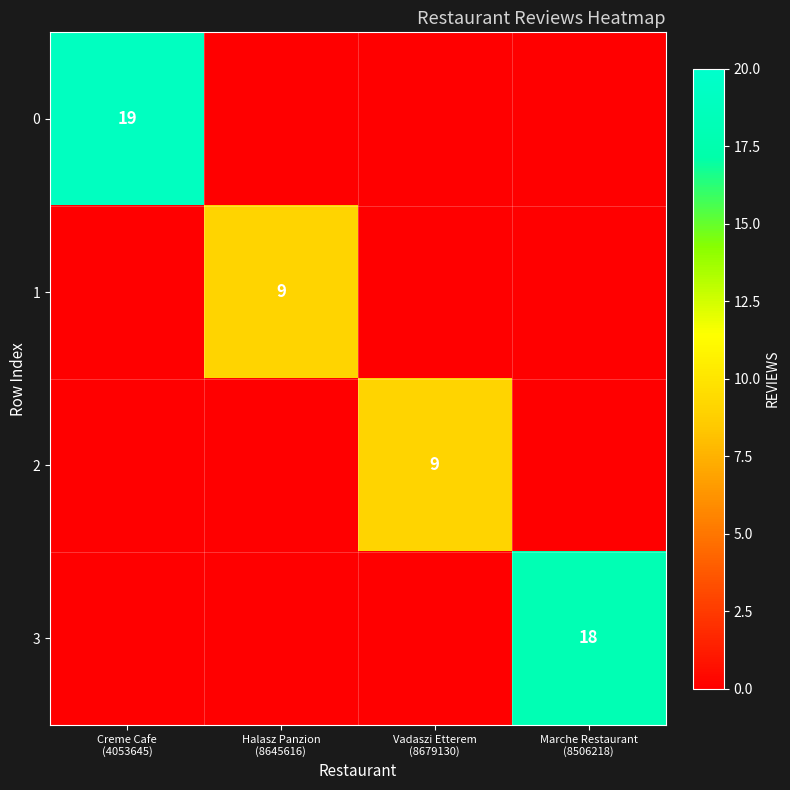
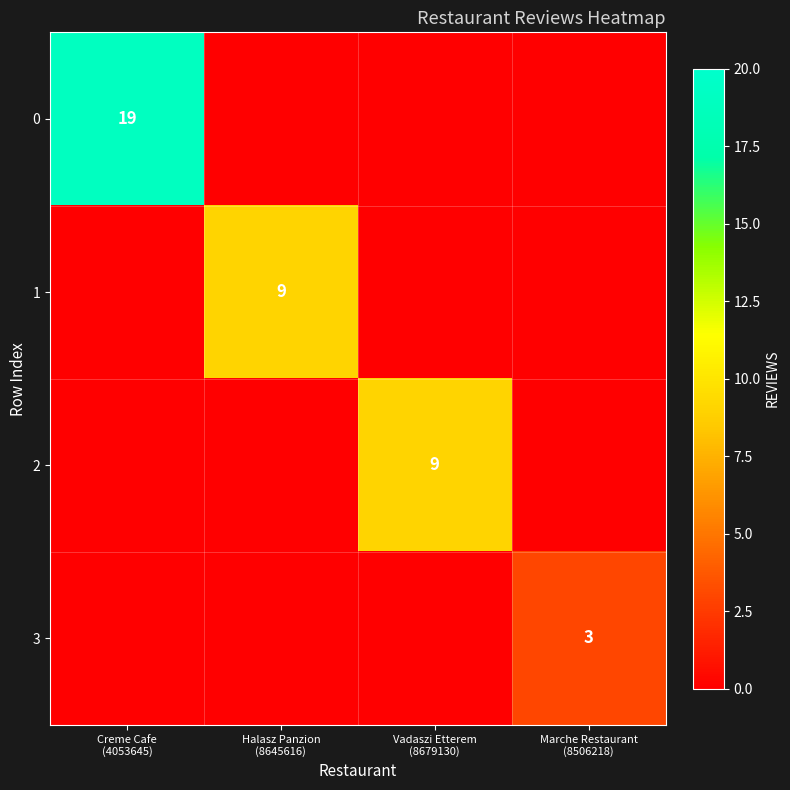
3, Marche Restaurant (8506218): 18 -> 3
